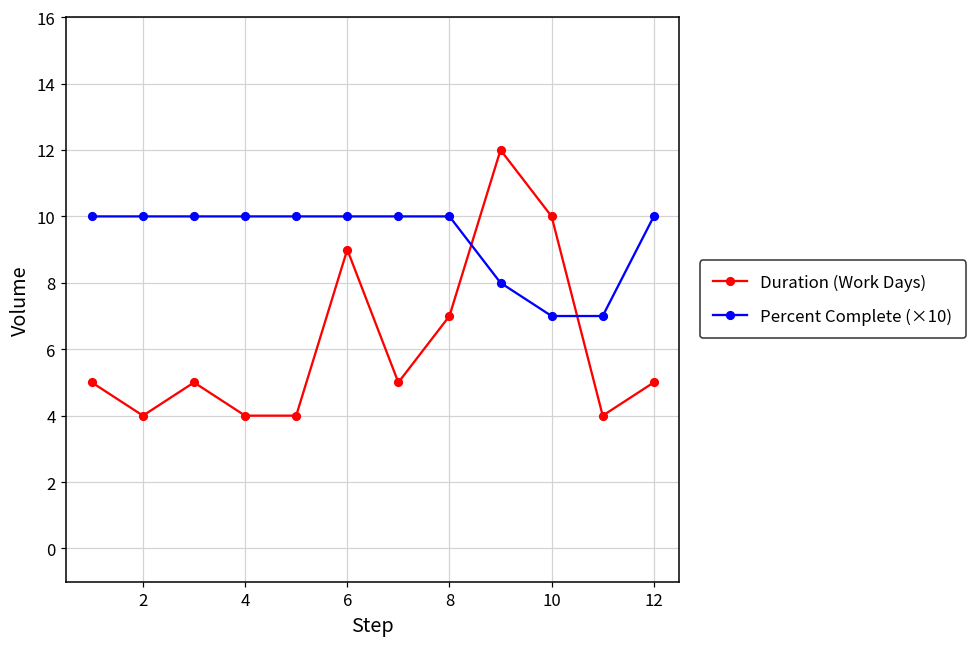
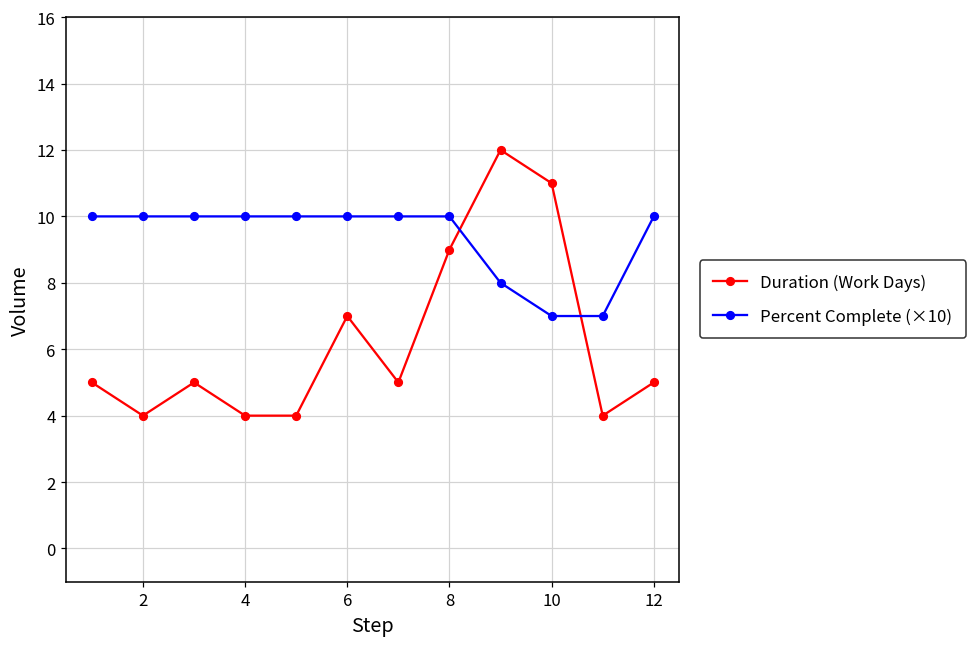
Duration (Work Days), 6: 9 -> 7
Duration (Work Days), 8: 7 -> 9
Duration (Work Days), 10: 10 -> 11
